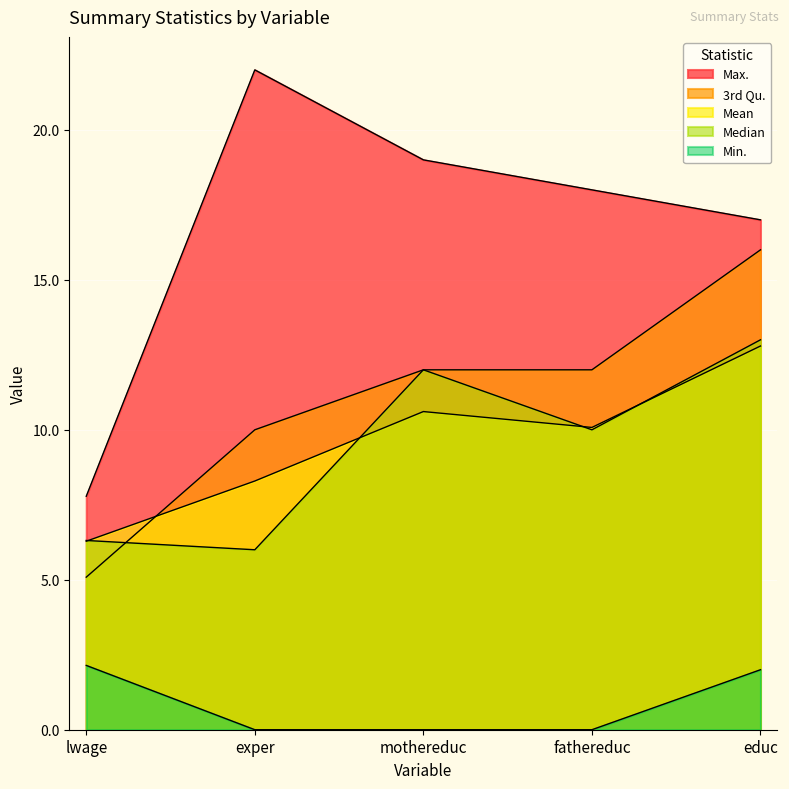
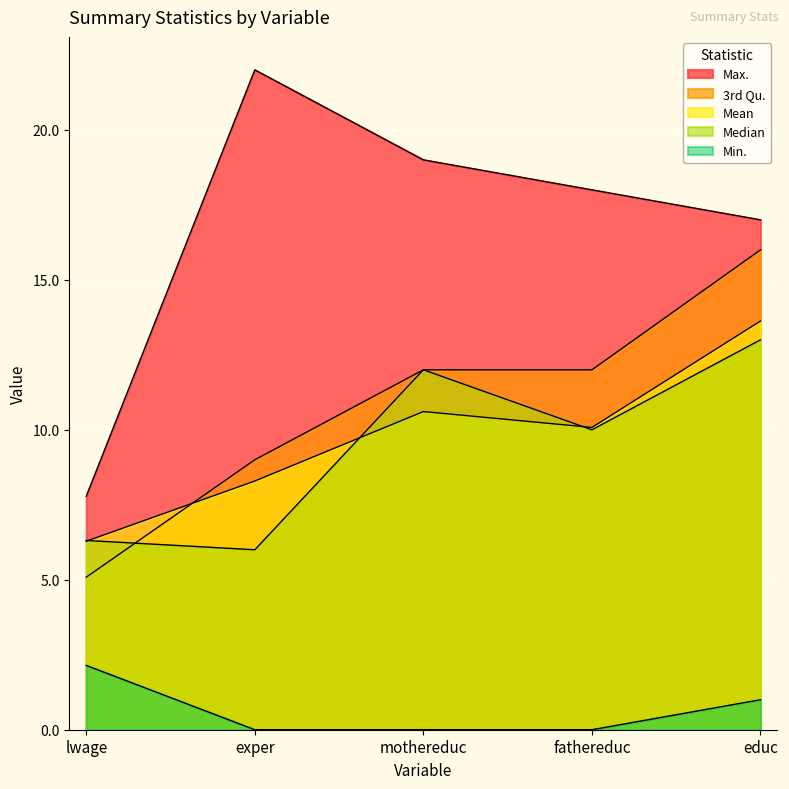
3rd Qu., exper: 10 -> 9
Mean, educ: 12.8 -> 13.6
Min., educ: 2 -> 1
